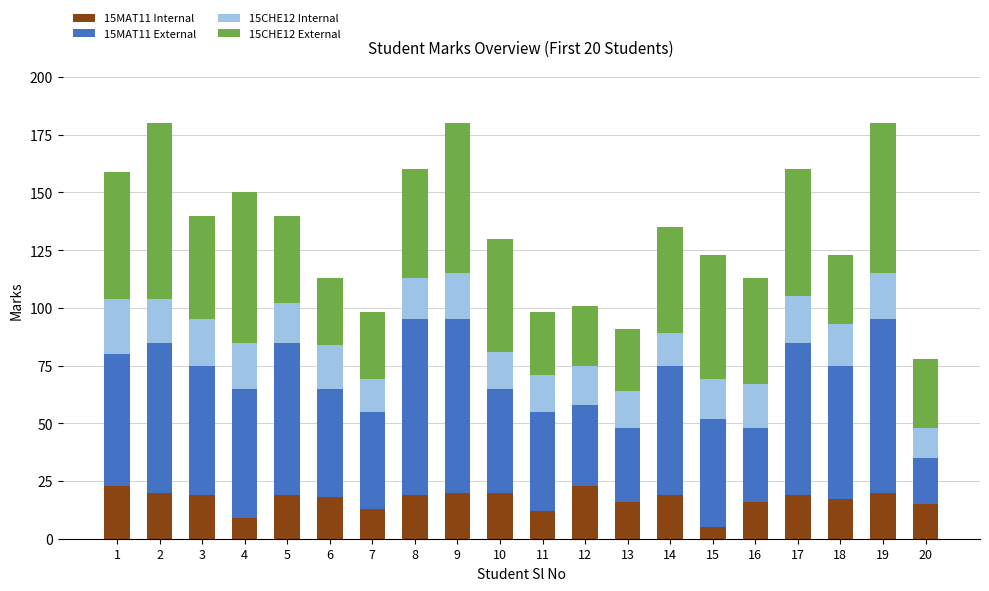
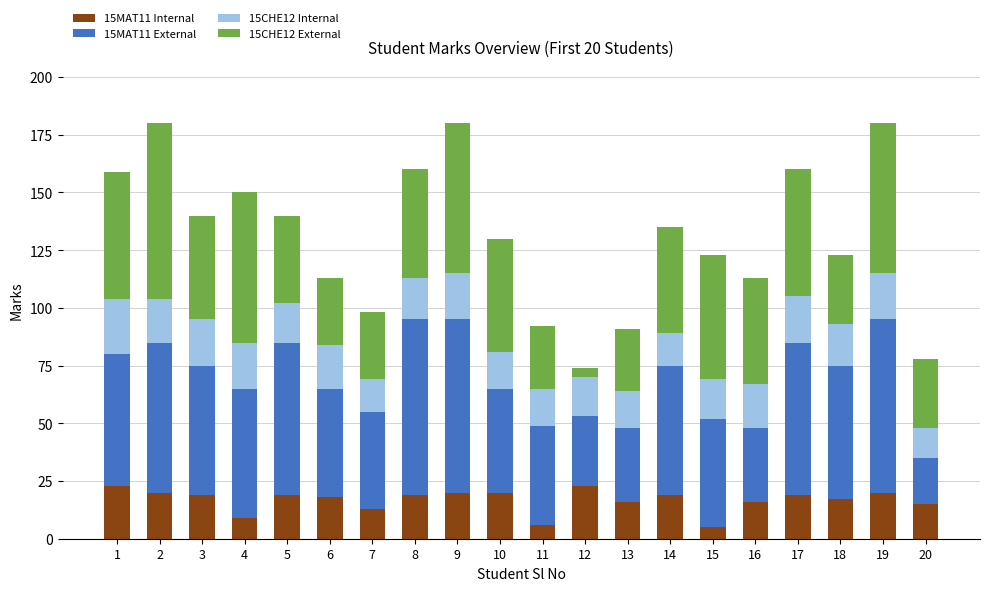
15MAT11 Internal, 11: 12 -> 6
15MAT11 External, 12: 35 -> 30
15CHE12 External, 12: 26 -> 4
